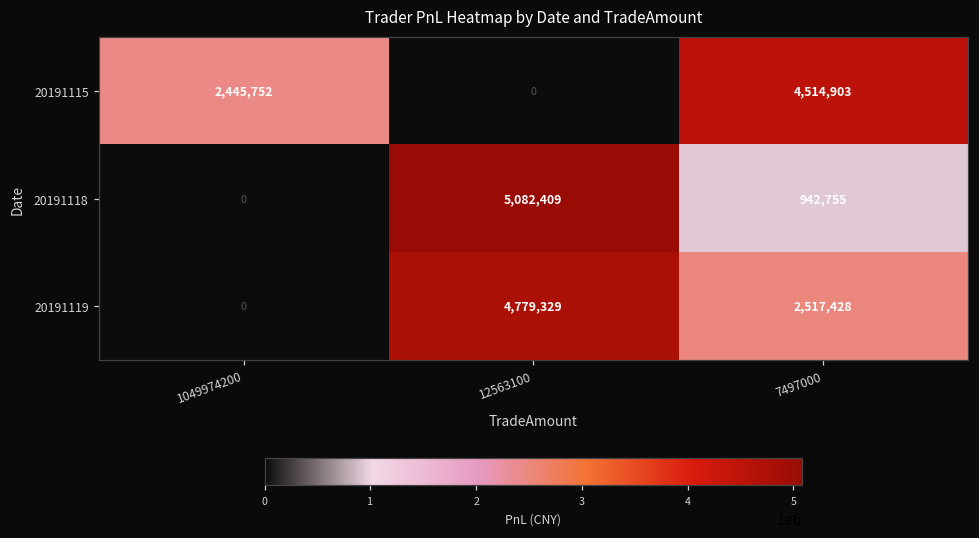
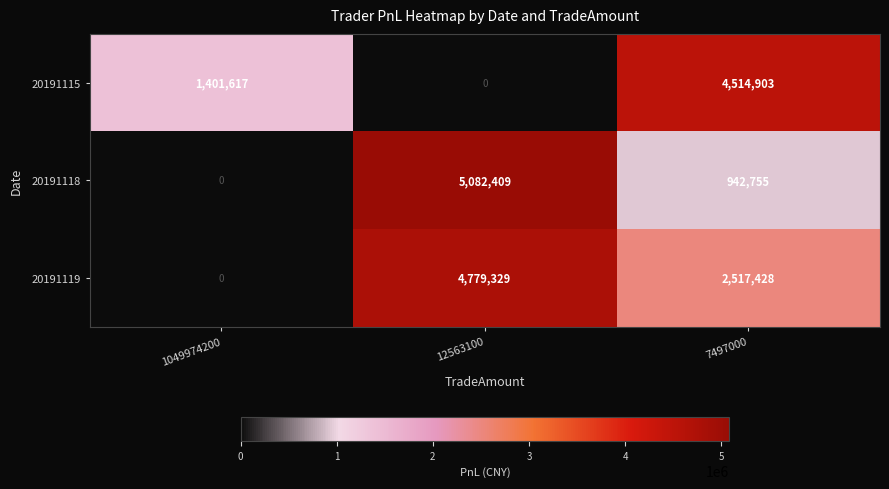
20191115, 1049974200: 2,445,752 -> 1,401,617
